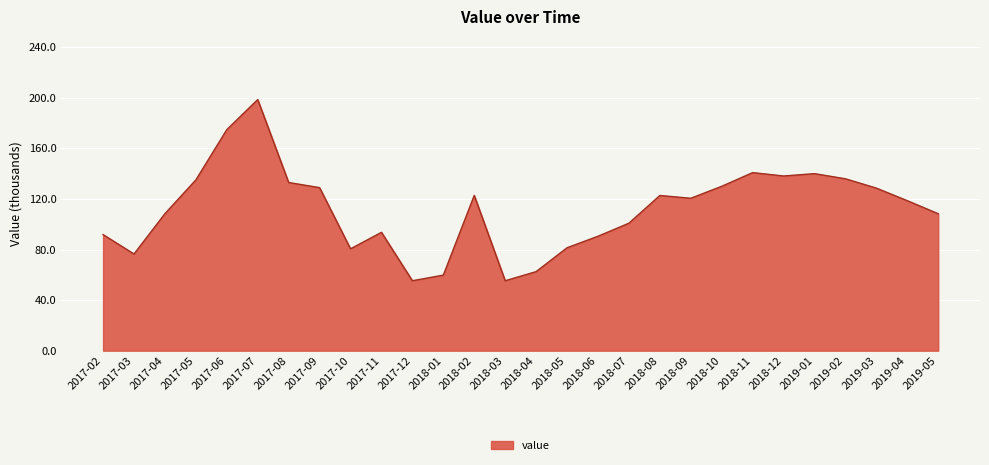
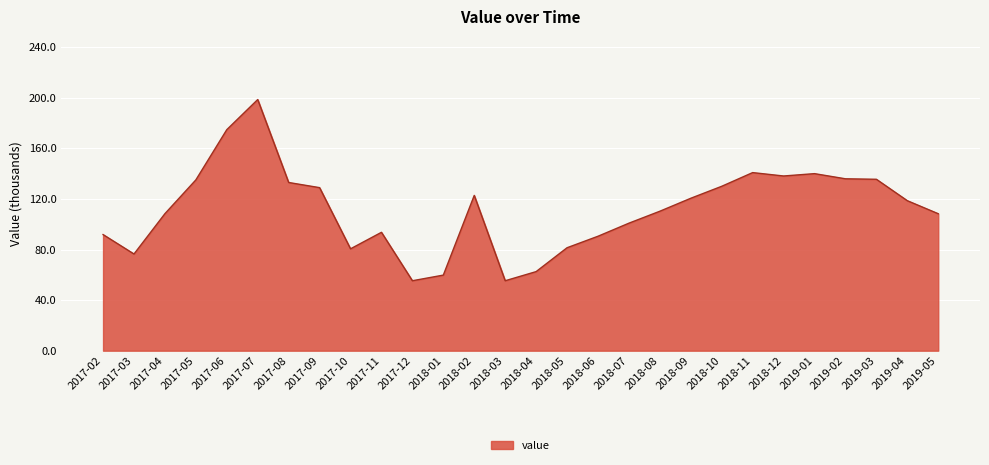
2018-08: 123 -> 110
2019-03: 129 -> 136
